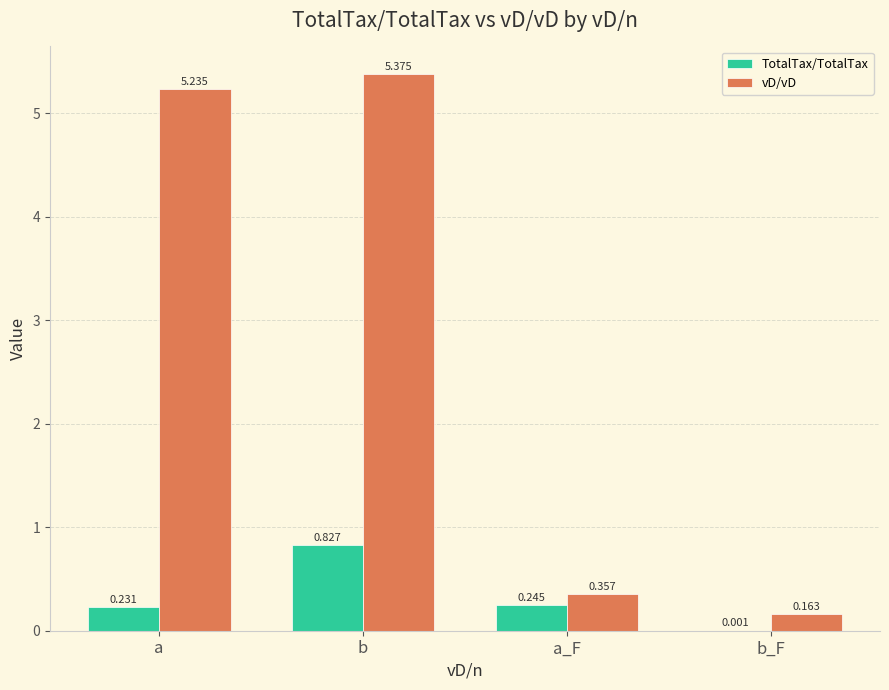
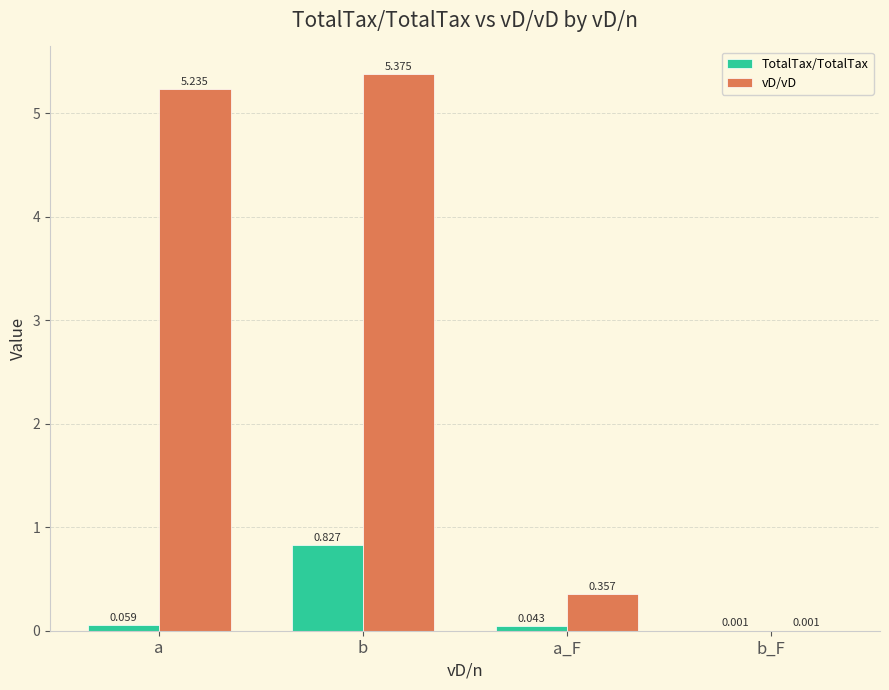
TotalTax/TotalTax, a: 0.231 -> 0.059
TotalTax/TotalTax, a_F: 0.245 -> 0.043
vD/vD, b_F: 0.163 -> 0.001
